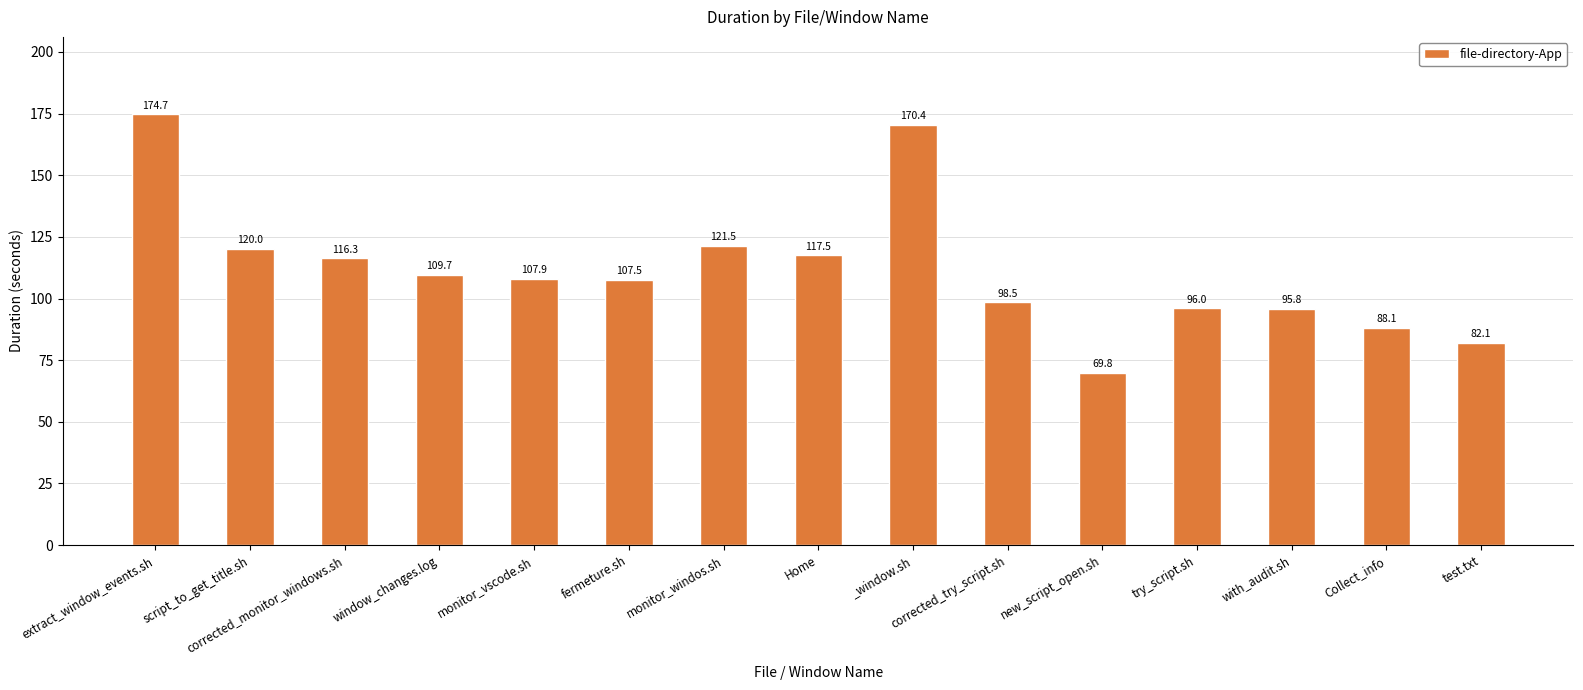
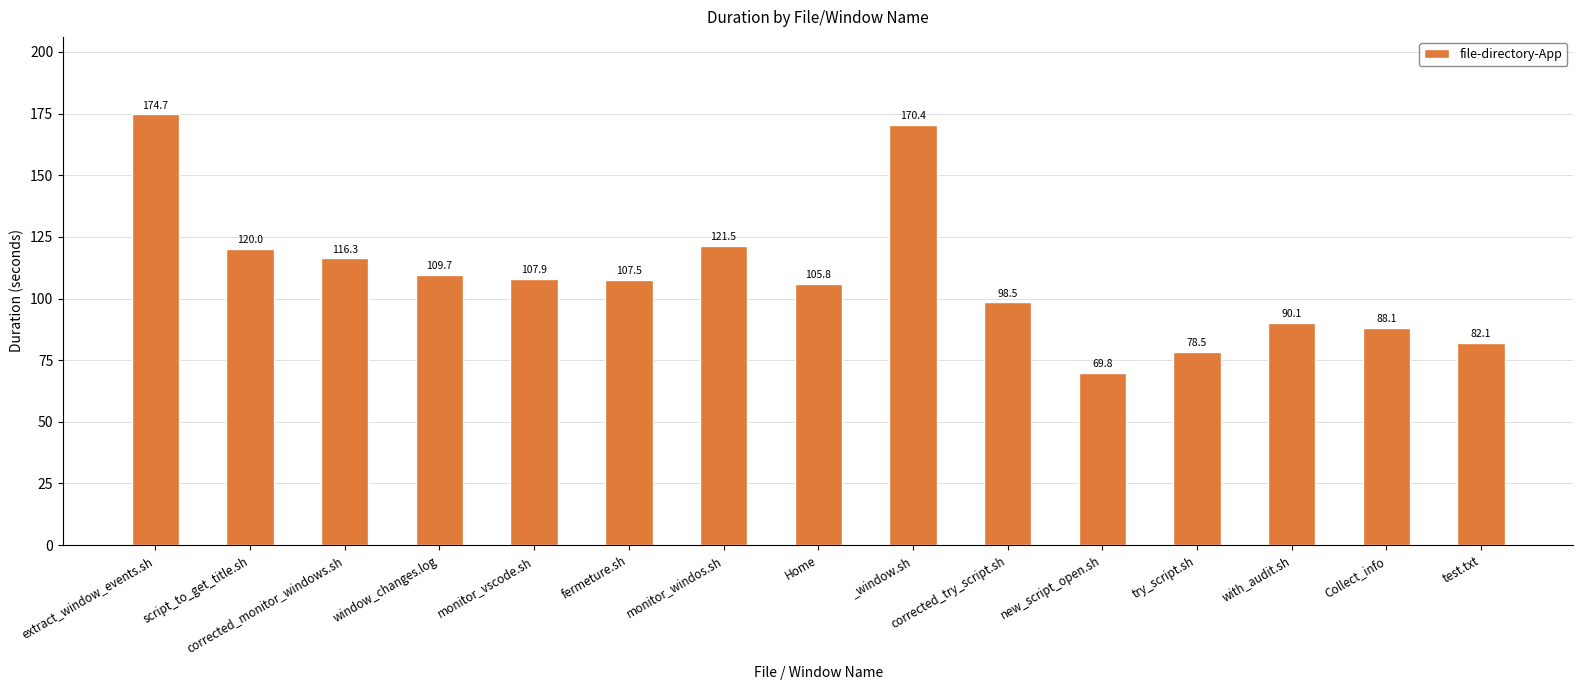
Home: 117.5 -> 105.8
try_script.sh: 96.0 -> 78.5
with_audit.sh: 95.8 -> 90.1
